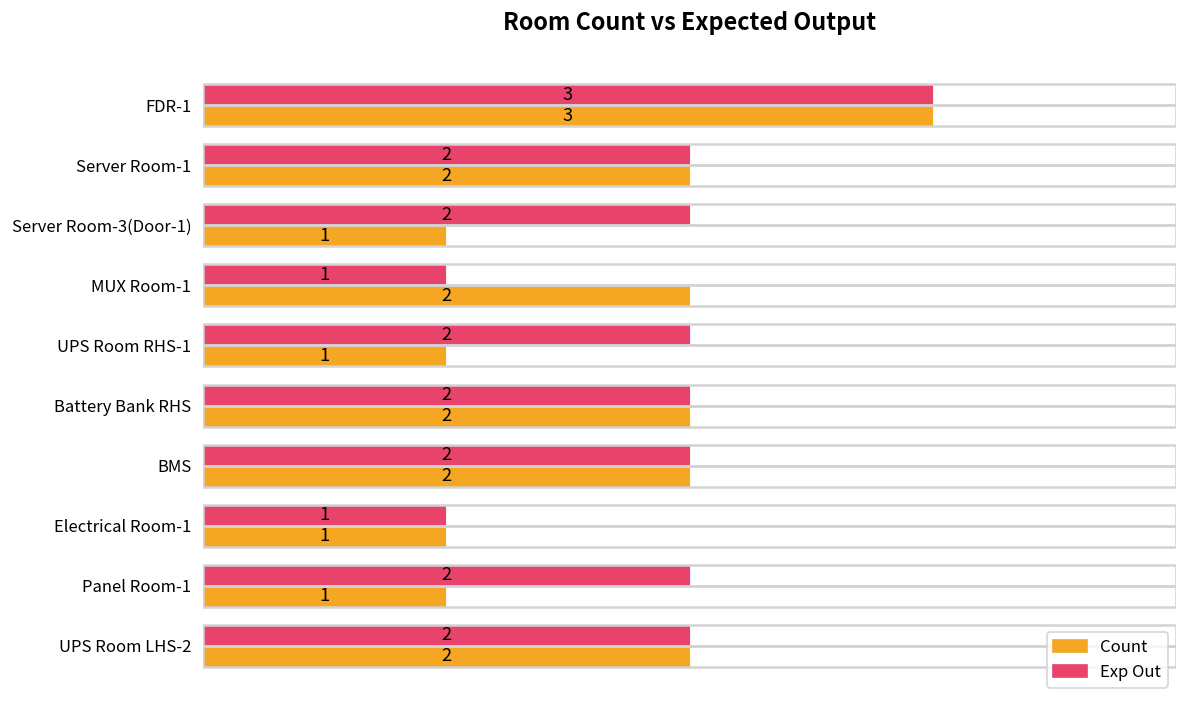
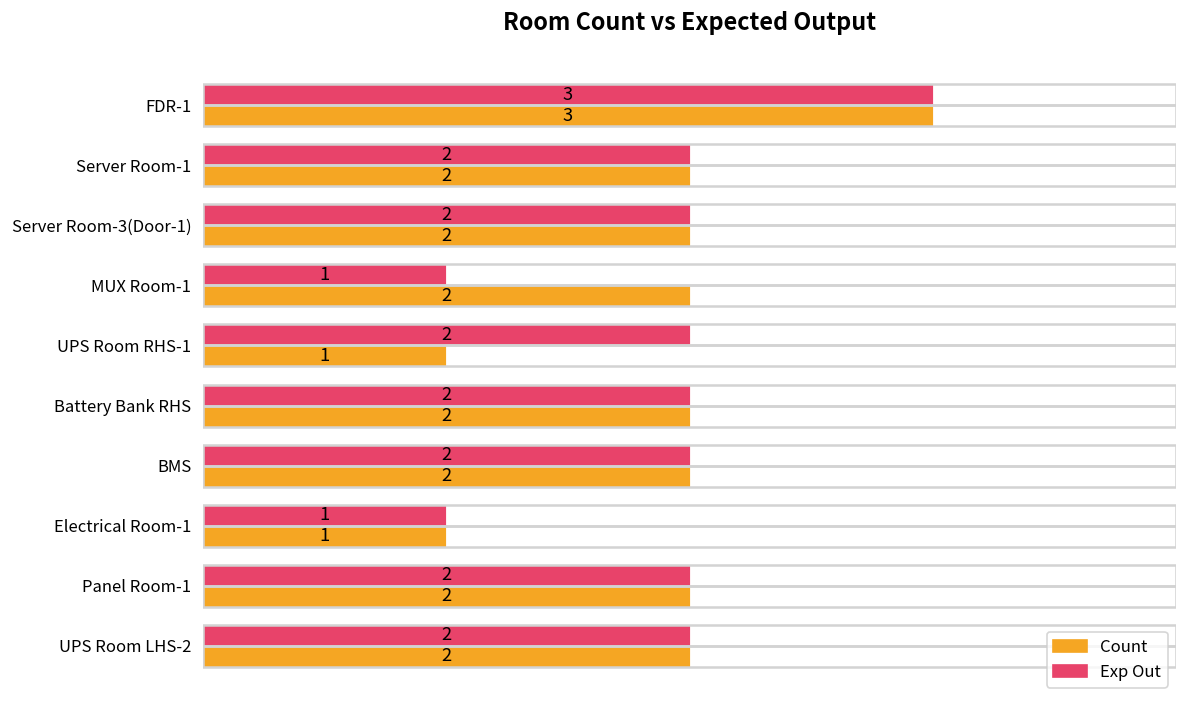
Count, Server Room-3(Door-1): 1 -> 2
Count, Panel Room-1: 1 -> 2
